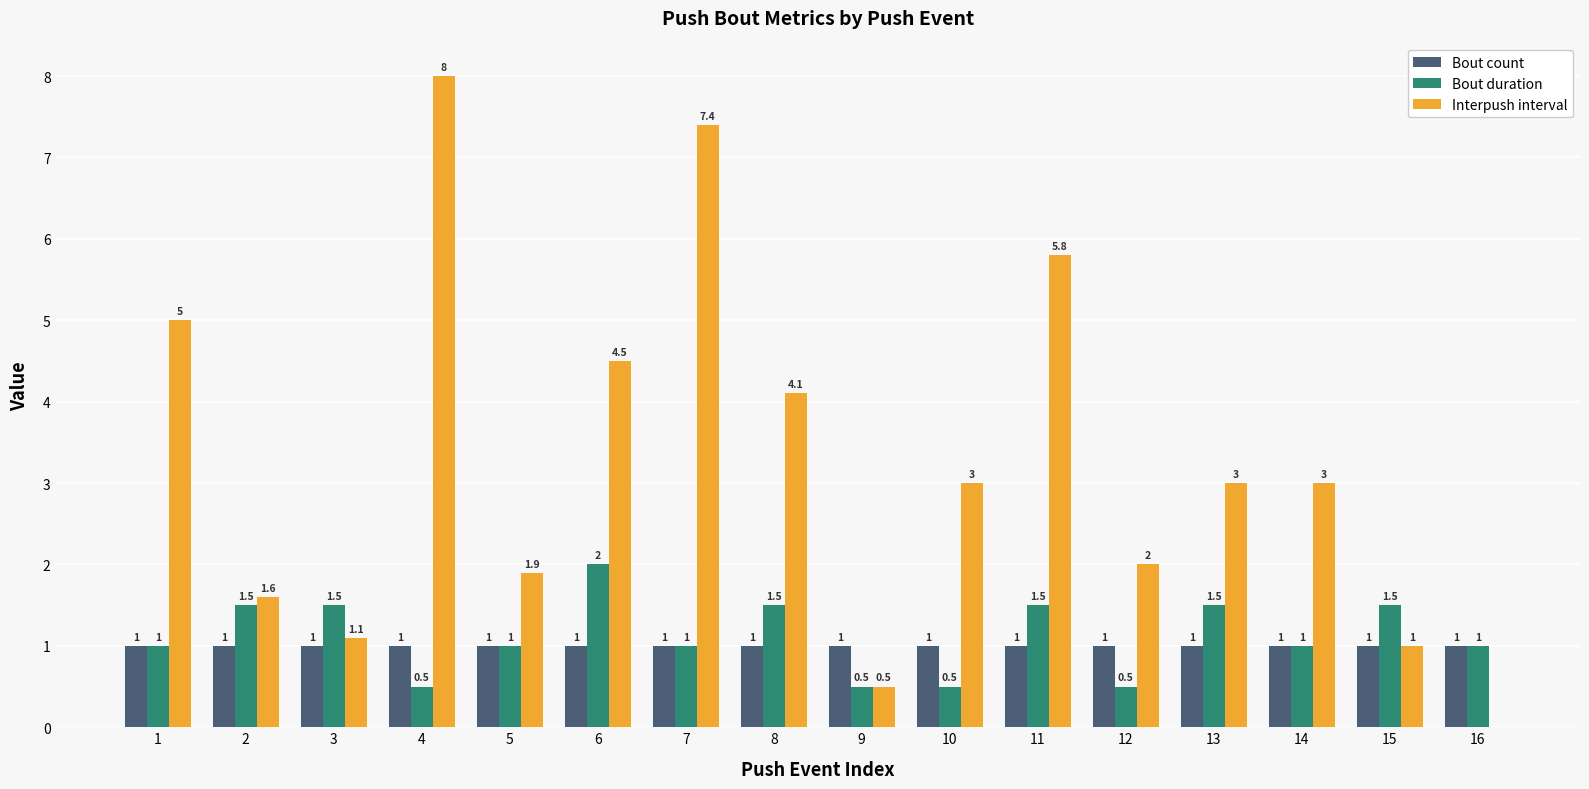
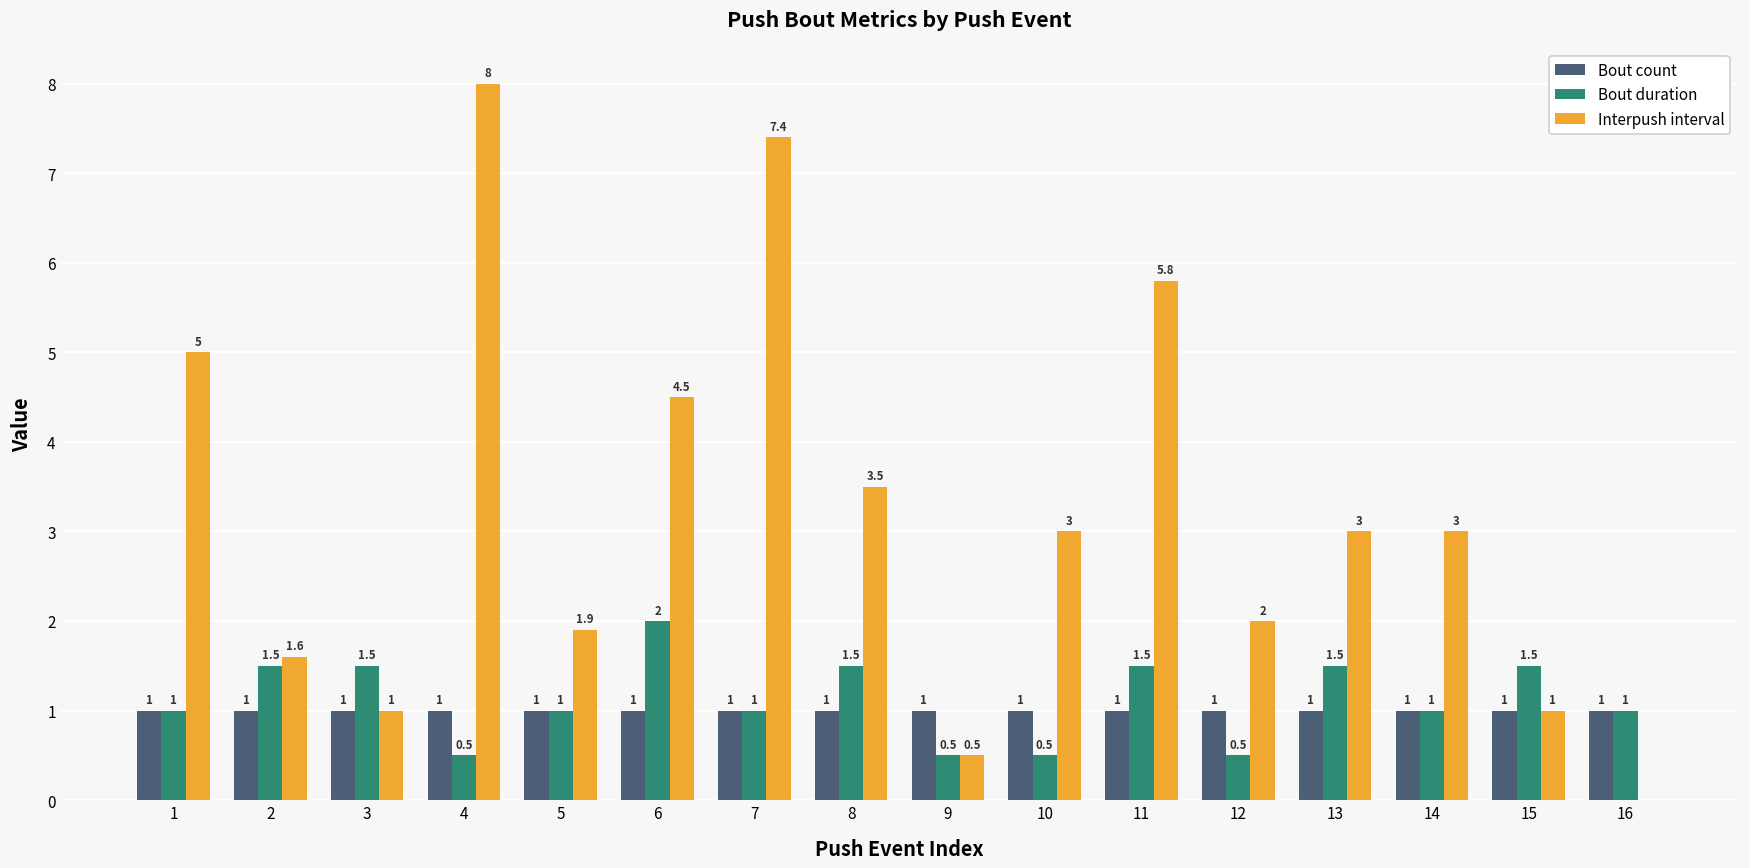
Interpush interval, 3: 1.1 -> 1
Interpush interval, 8: 4.1 -> 3.5
